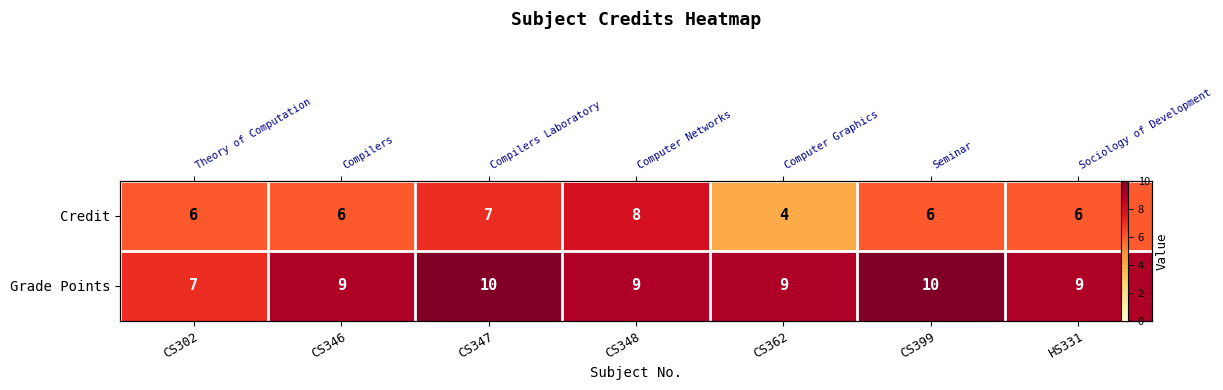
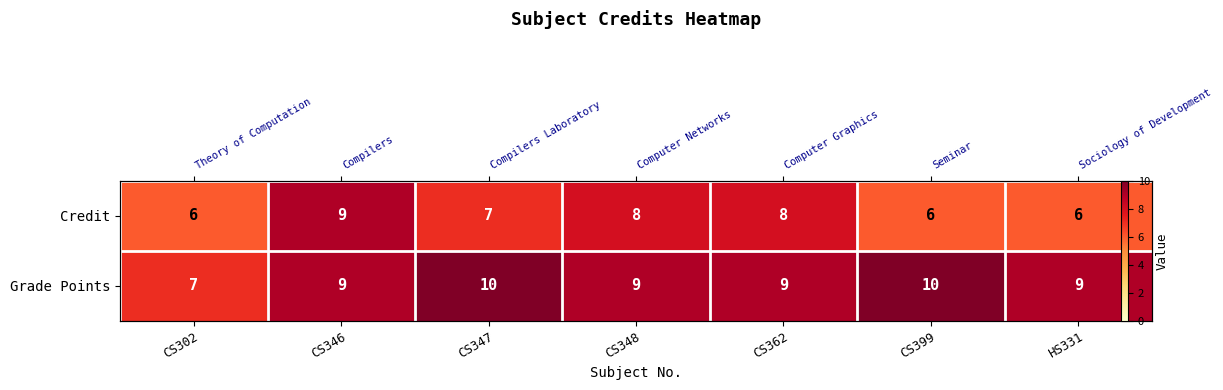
Credit, CS346: 6 -> 9
Credit, CS362: 4 -> 8
